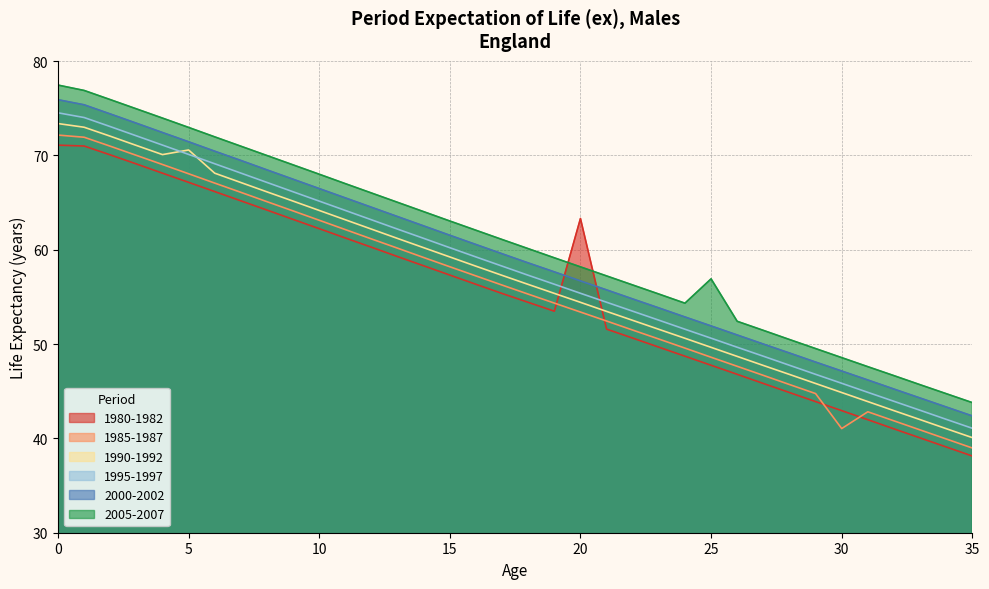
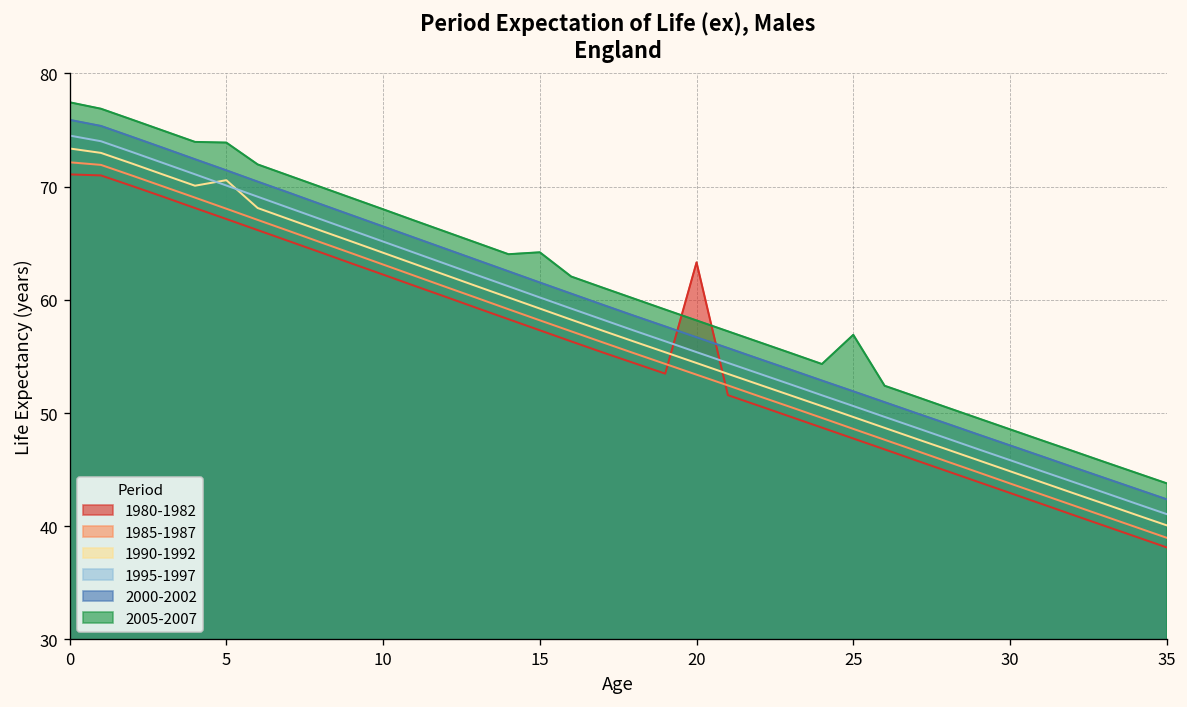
2005-2007, 5: 73 -> 74
2005-2007, 15: 63 -> 64
1985-1987, 30: 41 -> 44
